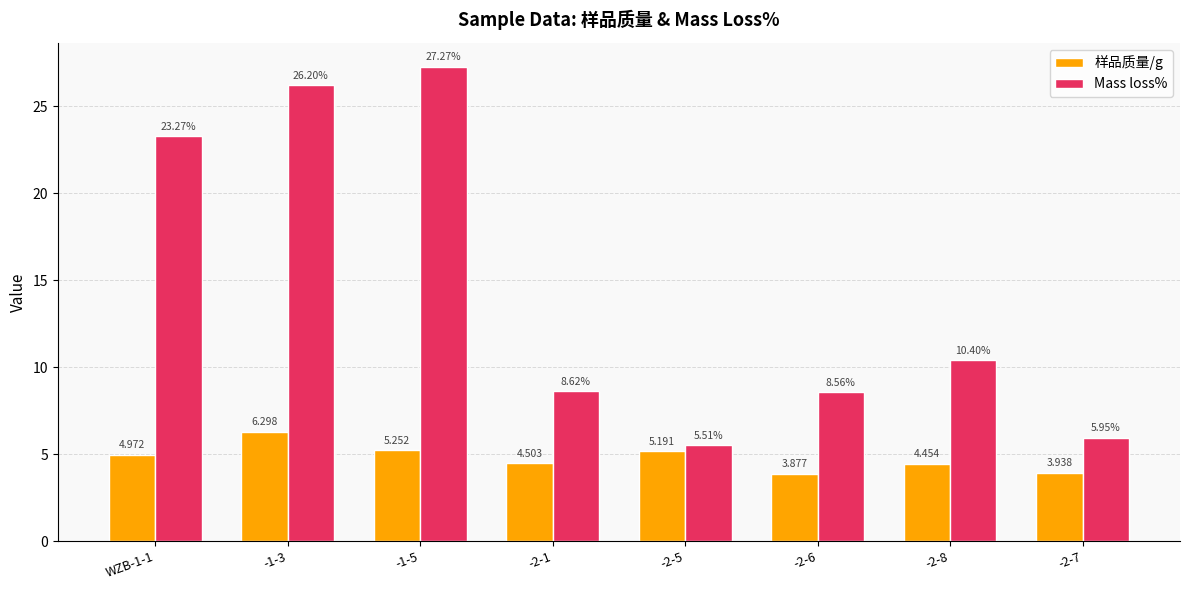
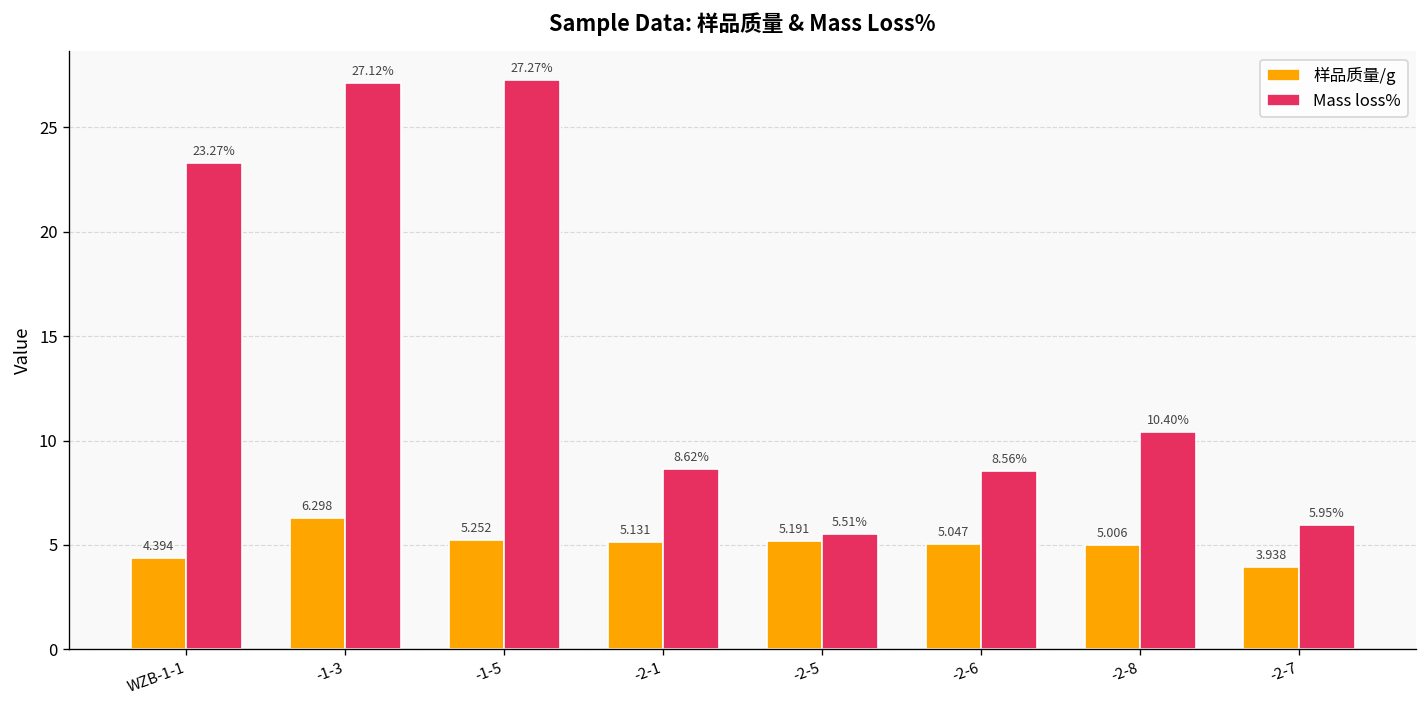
样品质量/g, WZB-1-1: 4.972 -> 4.394
Mass loss%, -1-3: 26.20% -> 27.12%
样品质量/g, -2-1: 4.503 -> 5.131
样品质量/g, -2-6: 3.877 -> 5.047
样品质量/g, -2-8: 4.454 -> 5.006
